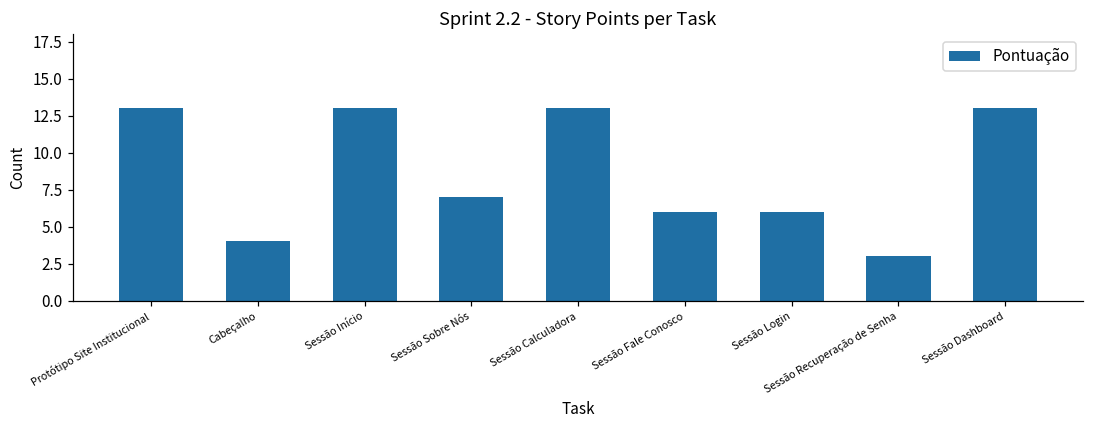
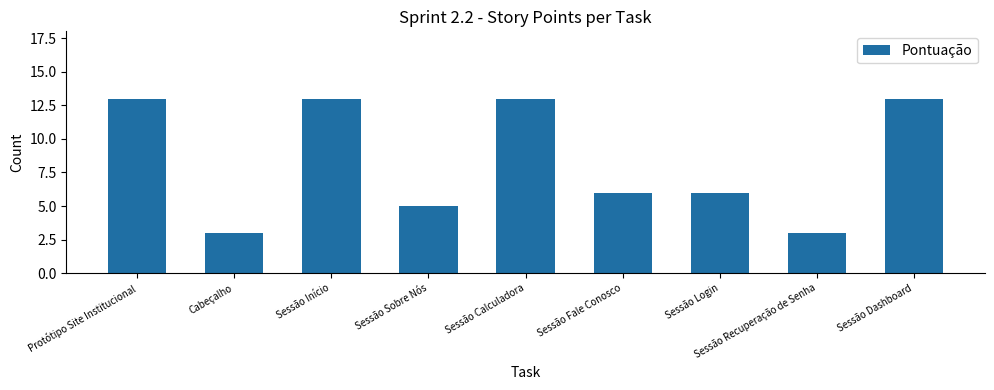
Cabeçalho: 4 -> 3
Sessão Sobre Nós: 7 -> 5
